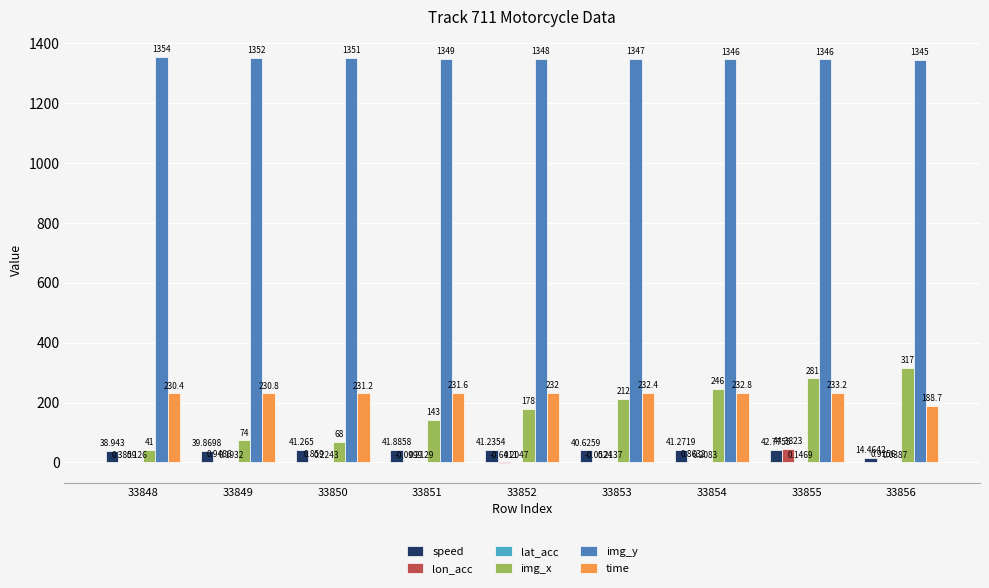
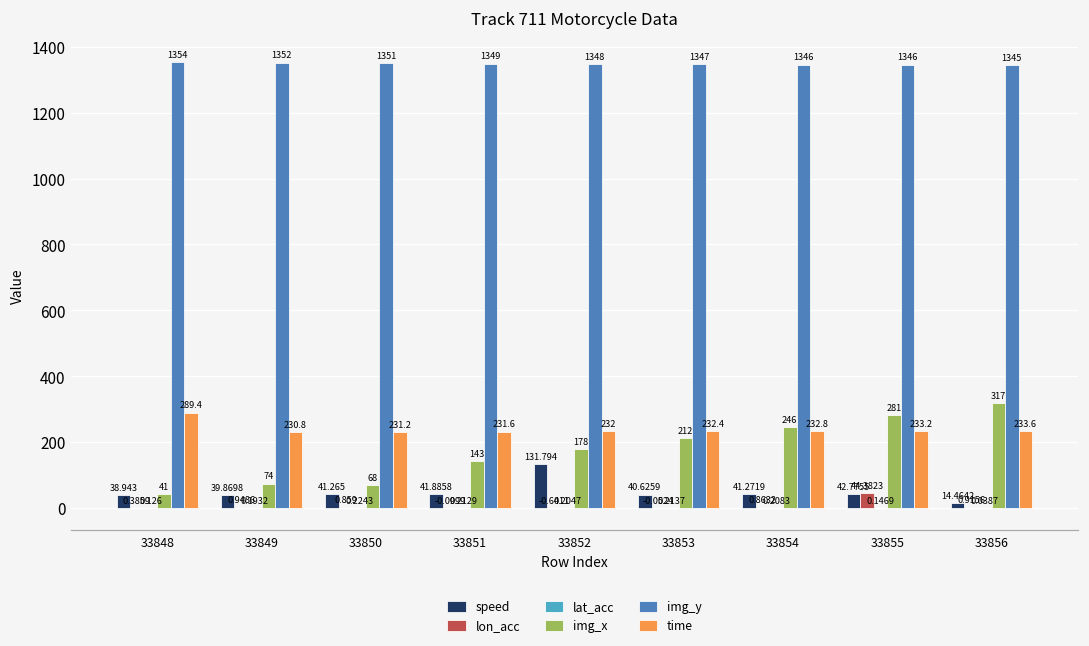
time, 33848: 230.4 -> 289.4
speed, 33852: 41.2354 -> 131.794
time, 33856: 188.7 -> 233.6
